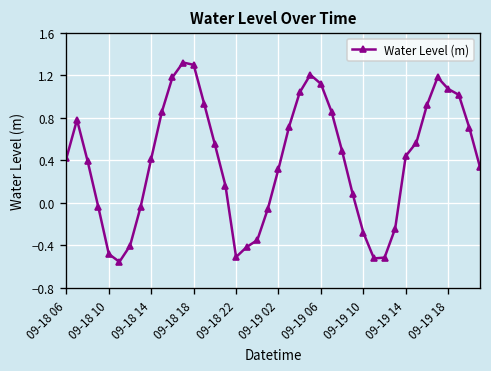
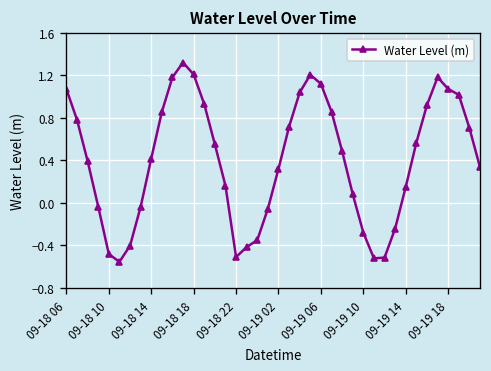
09-18 06: 0.4 -> 1.1
09-18 18: 1.3 -> 1.2
09-19 14: 0.4 -> 0.1
